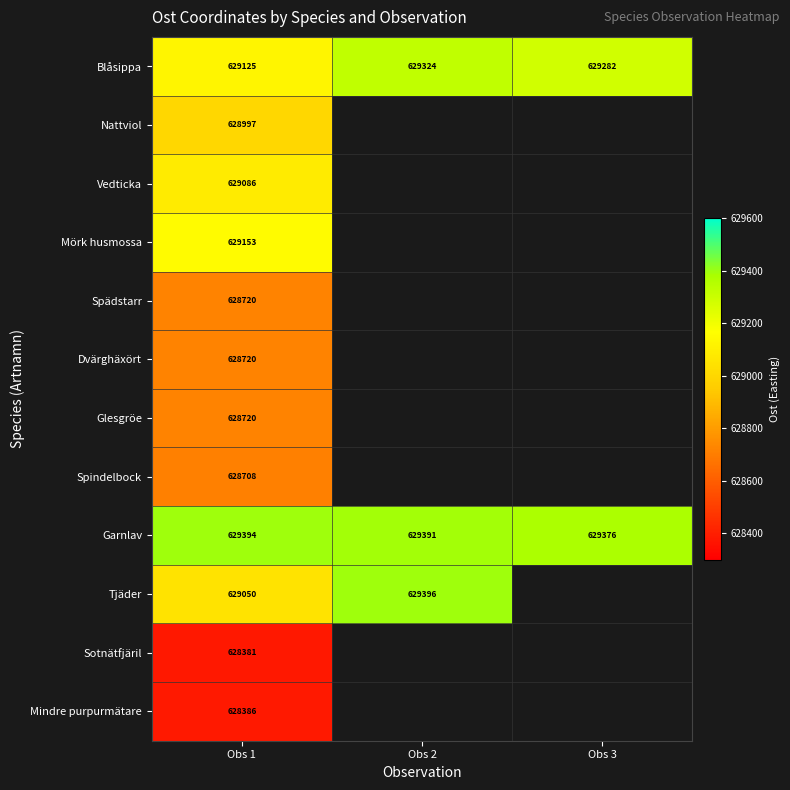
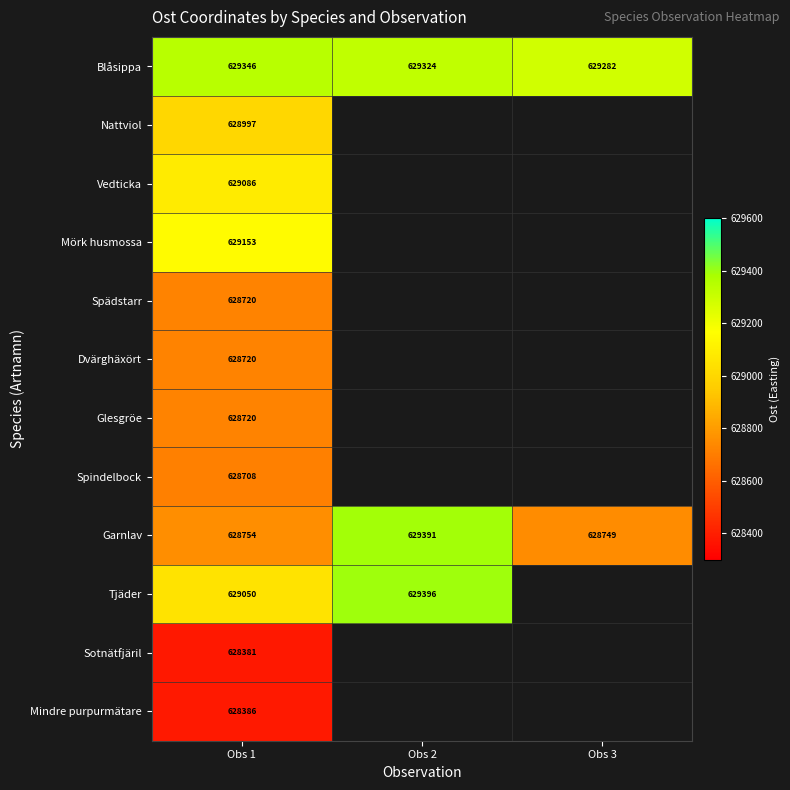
Blåsippa, Obs 1: 629125 -> 629346
Garnlav, Obs 1: 629394 -> 628754
Garnlav, Obs 3: 629376 -> 628749
